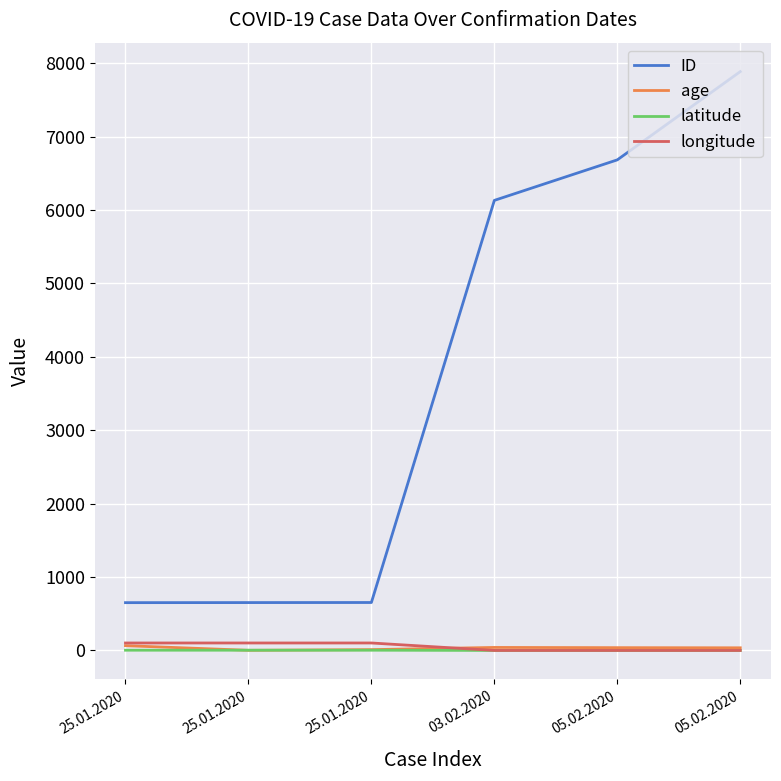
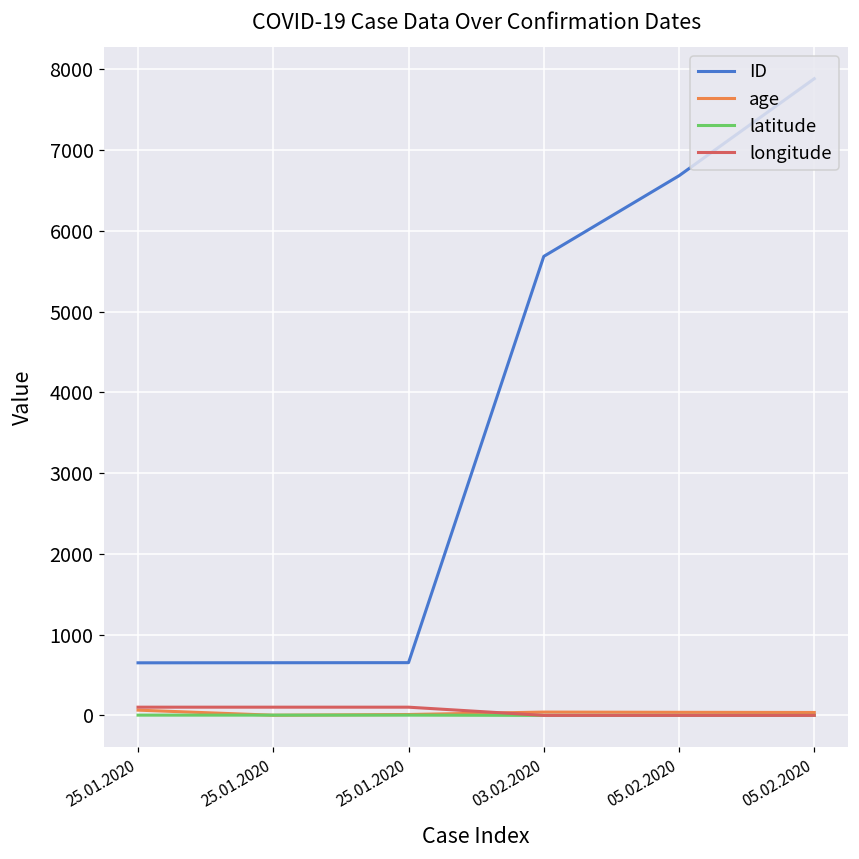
ID, 03.02.2020: 6100 -> 5700
